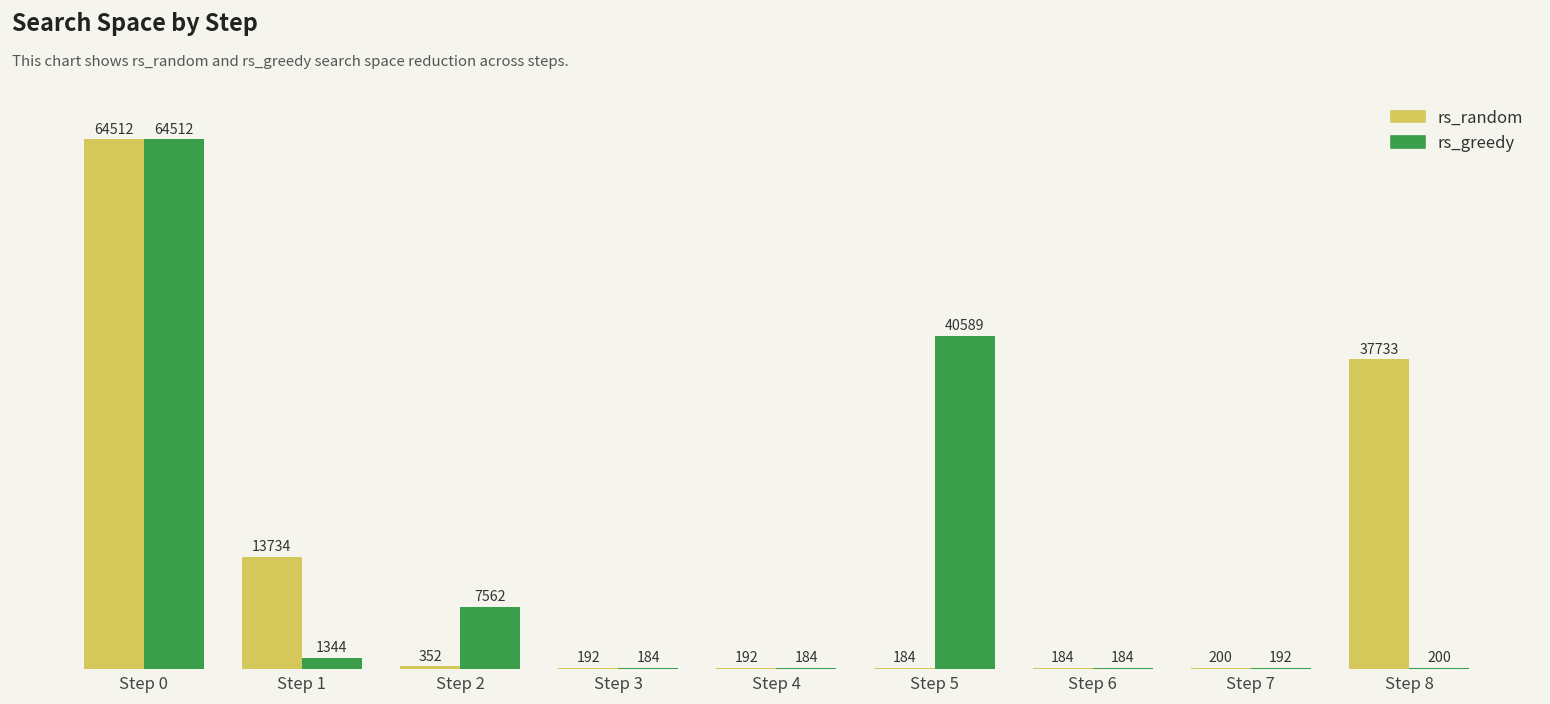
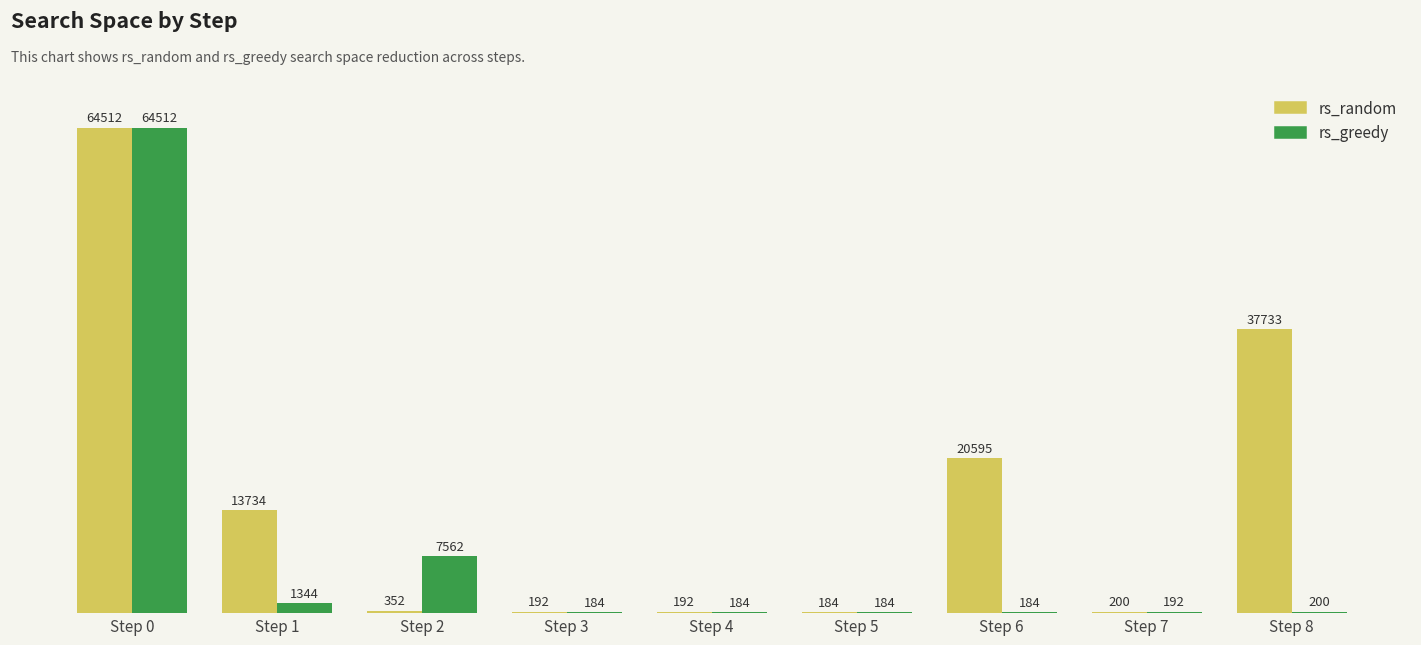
rs_greedy, Step 5: 40589 -> 184
rs_random, Step 6: 184 -> 20595
